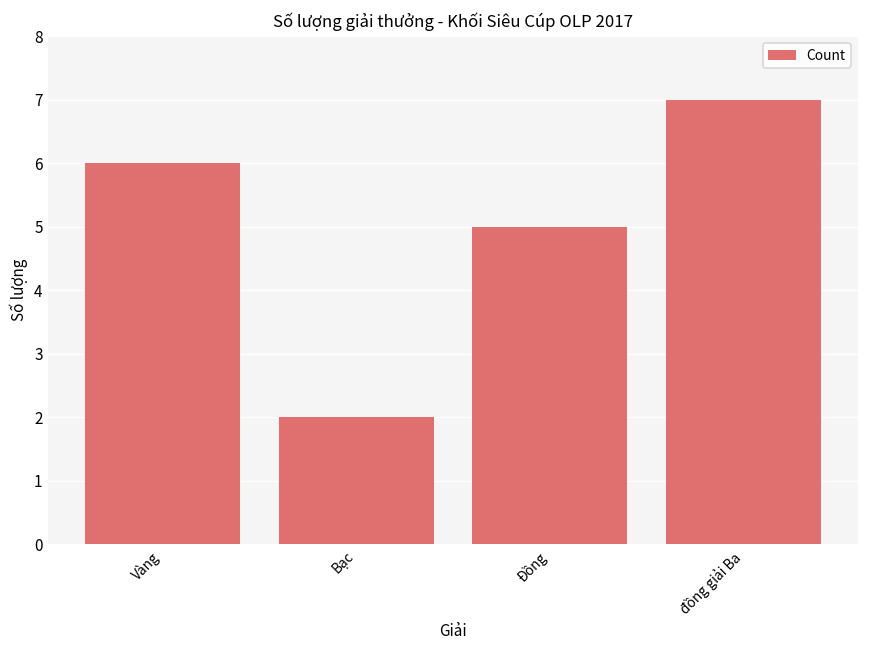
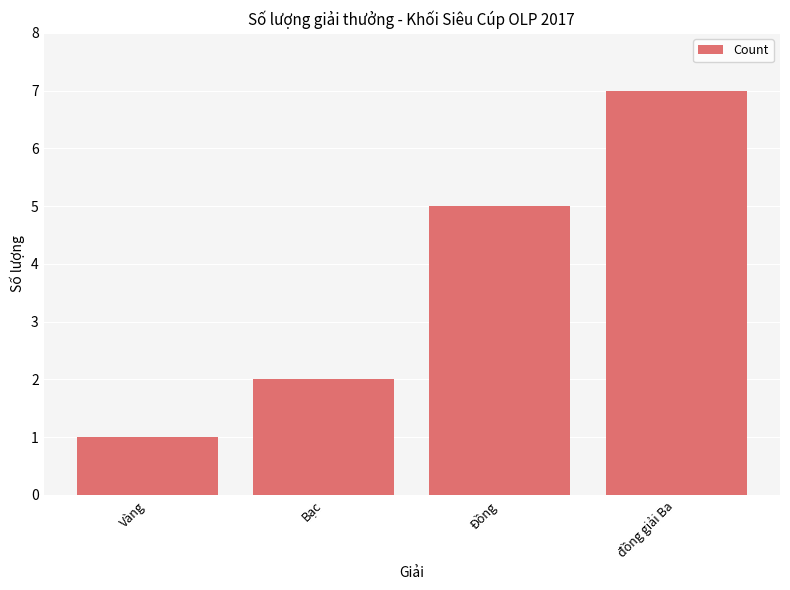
Vàng: 6 -> 1
